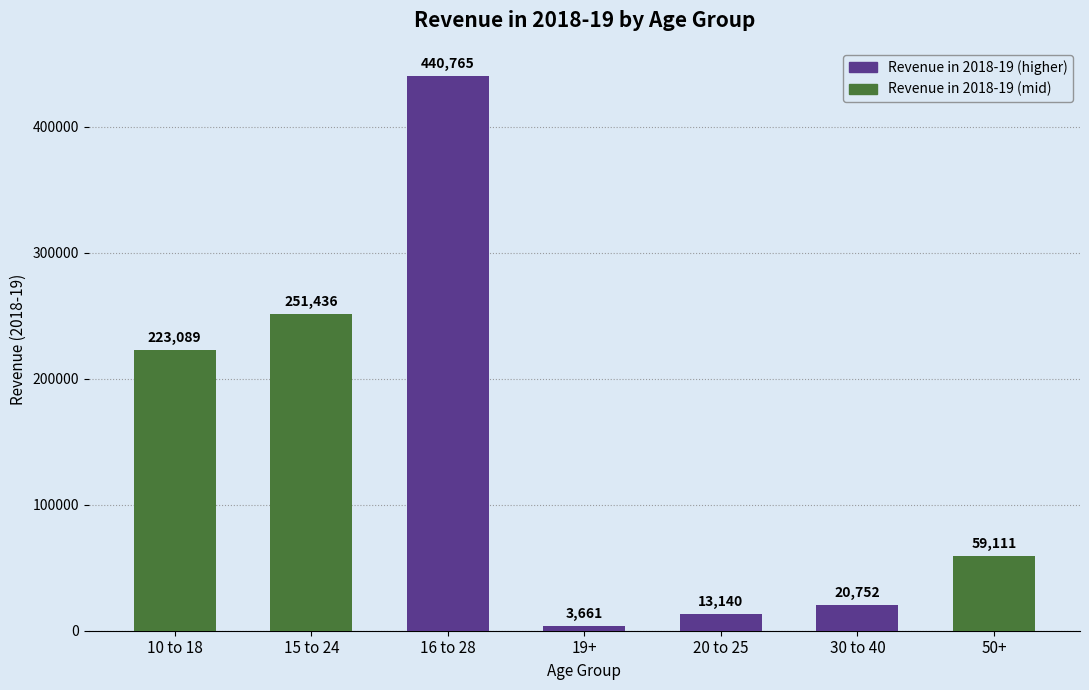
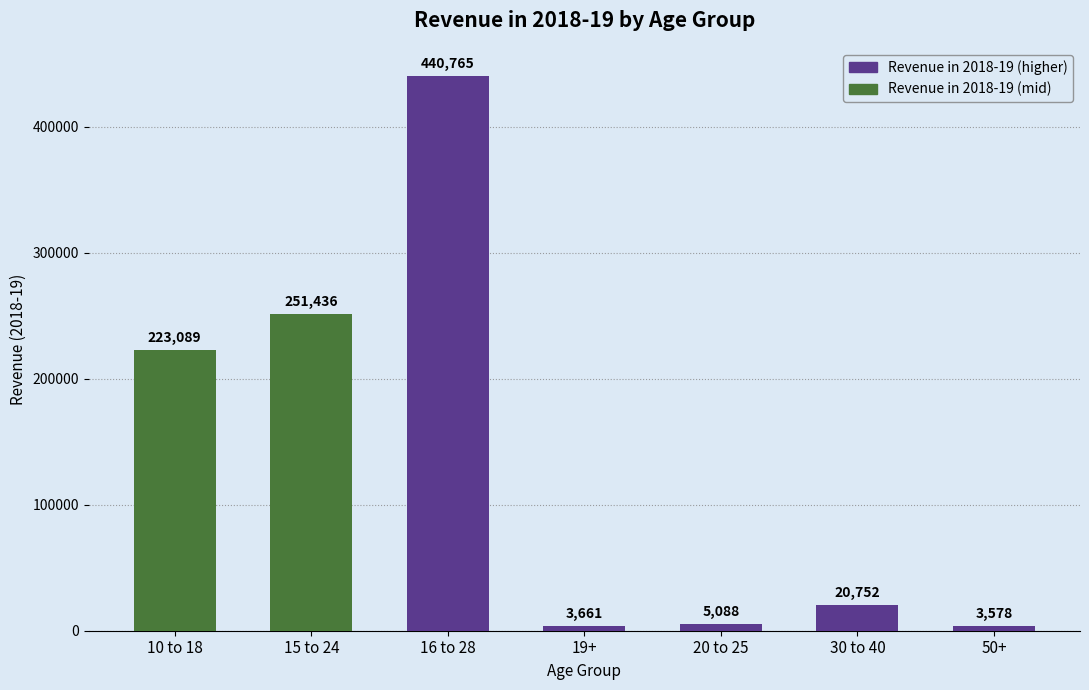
20 to 25: 13,140 -> 5,088
50+: 59,111 -> 3,578
